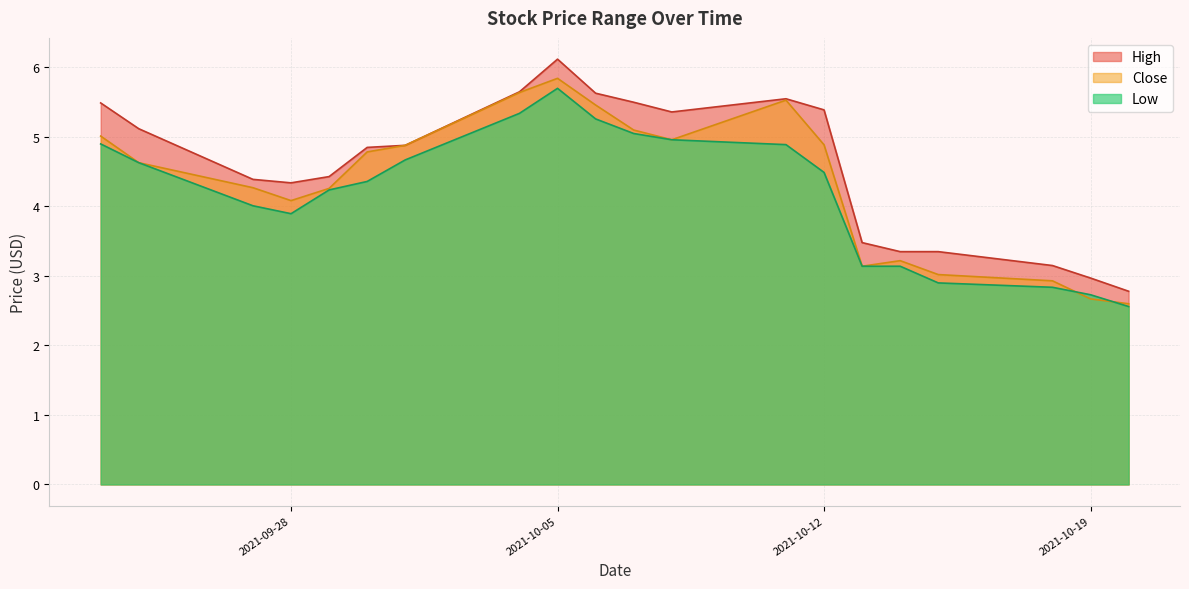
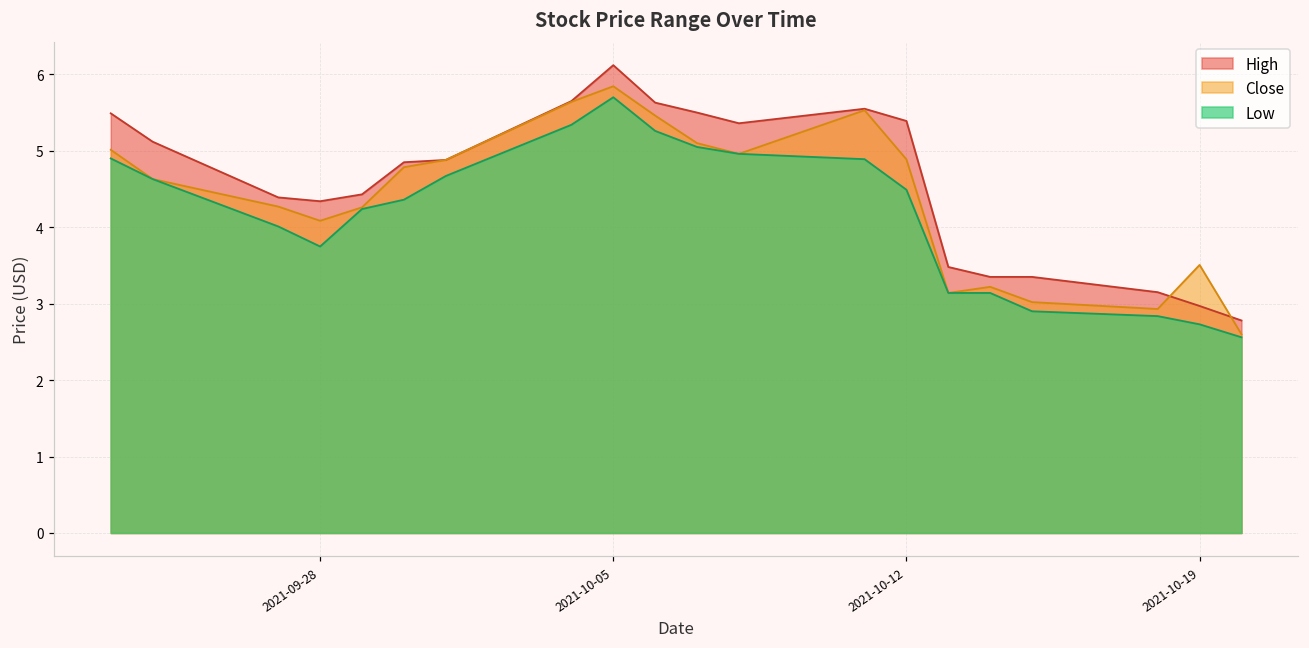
Low, 2021-09-28: 3.9 -> 3.7
Close, 2021-10-19: 2.7 -> 3.5
